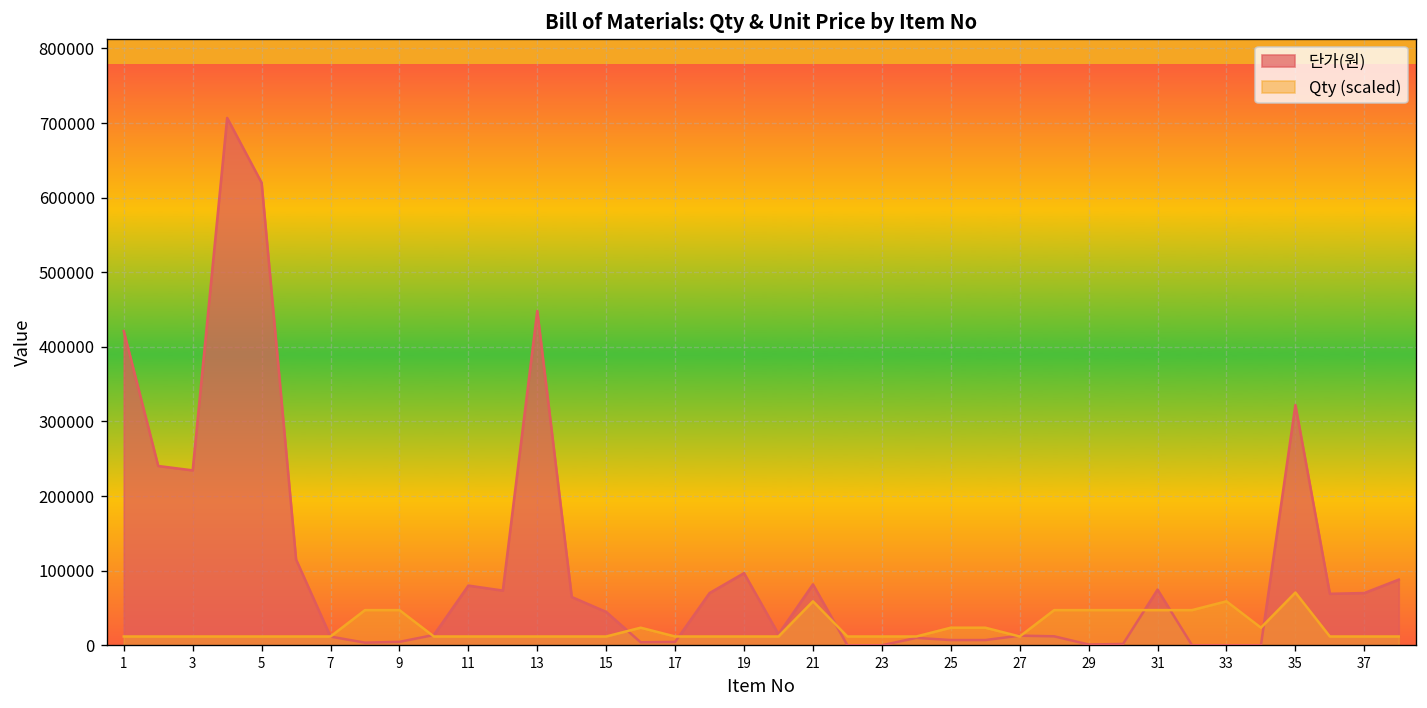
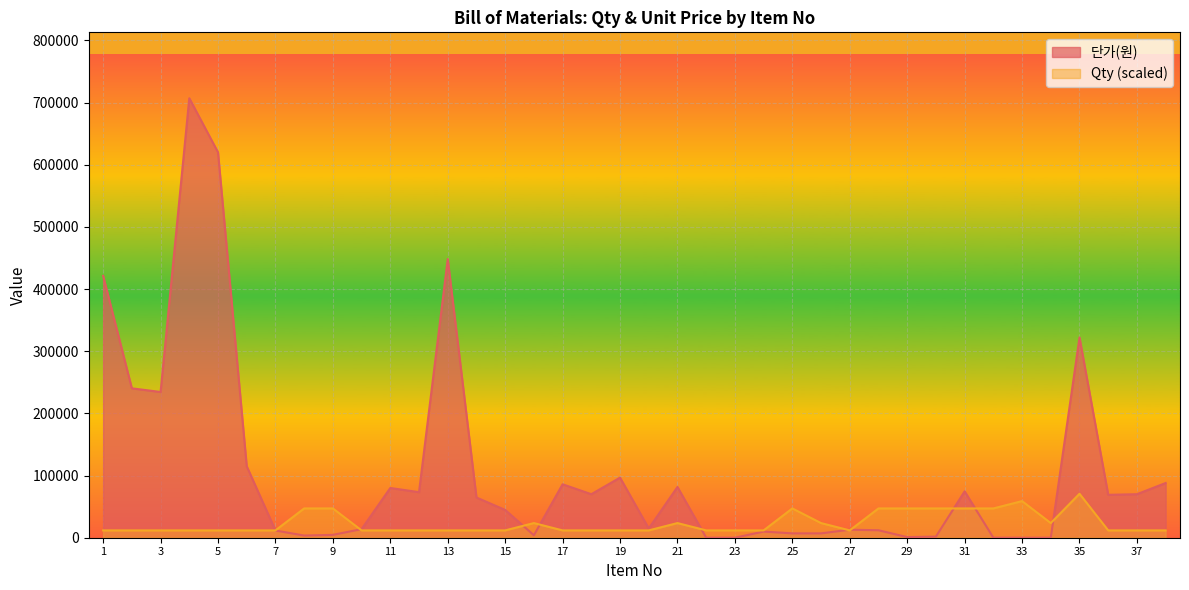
단가(원), 17: 0 -> 90000
Qty (scaled), 21: 60000 -> 20000
Qty (scaled), 25: 20000 -> 50000
